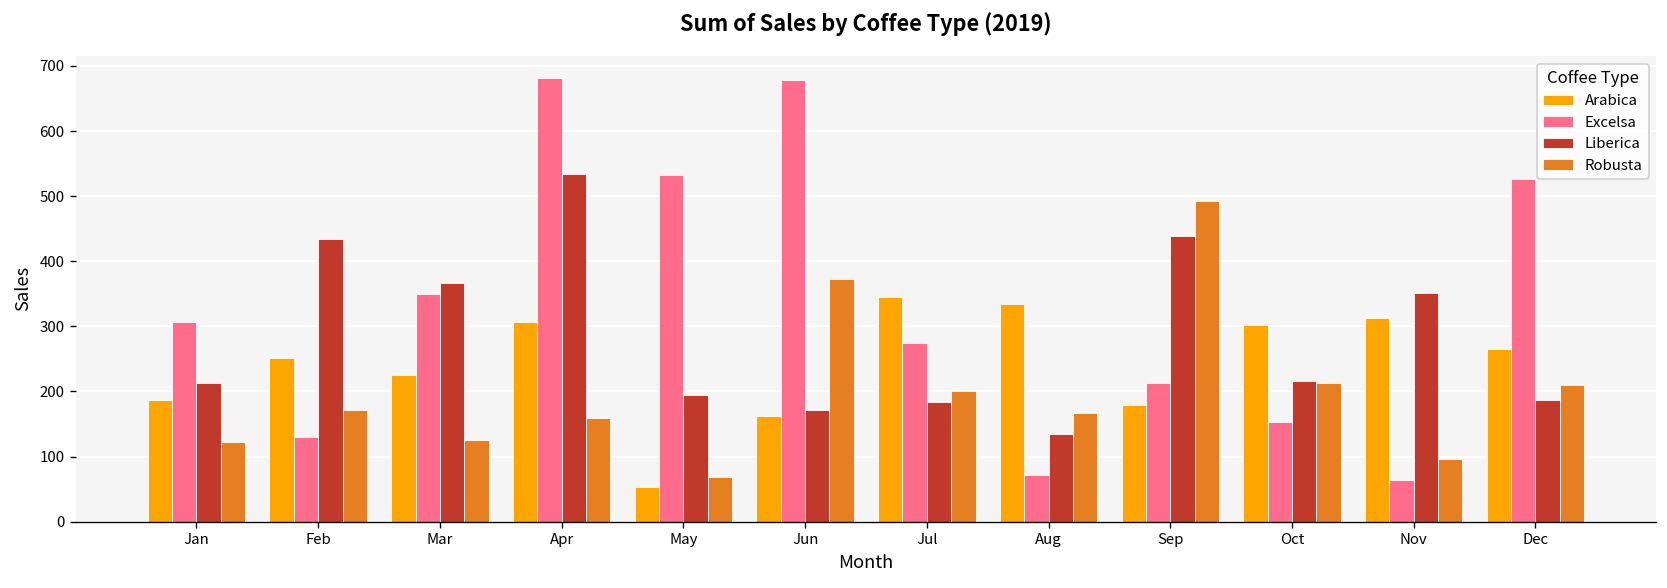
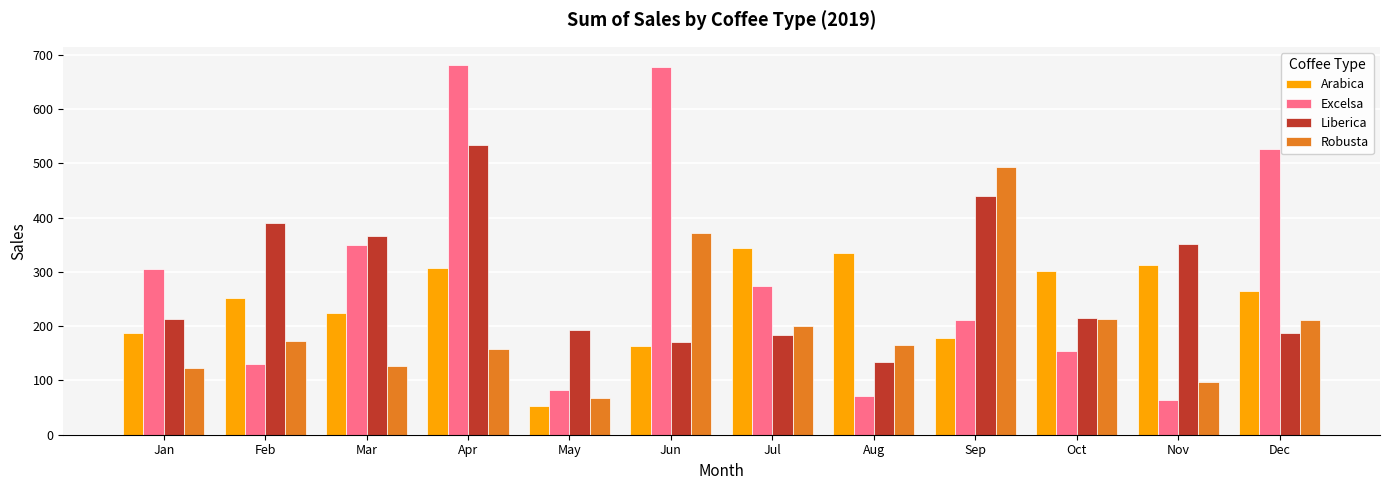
Liberica, Feb: 430 -> 390
Excelsa, May: 530 -> 80
